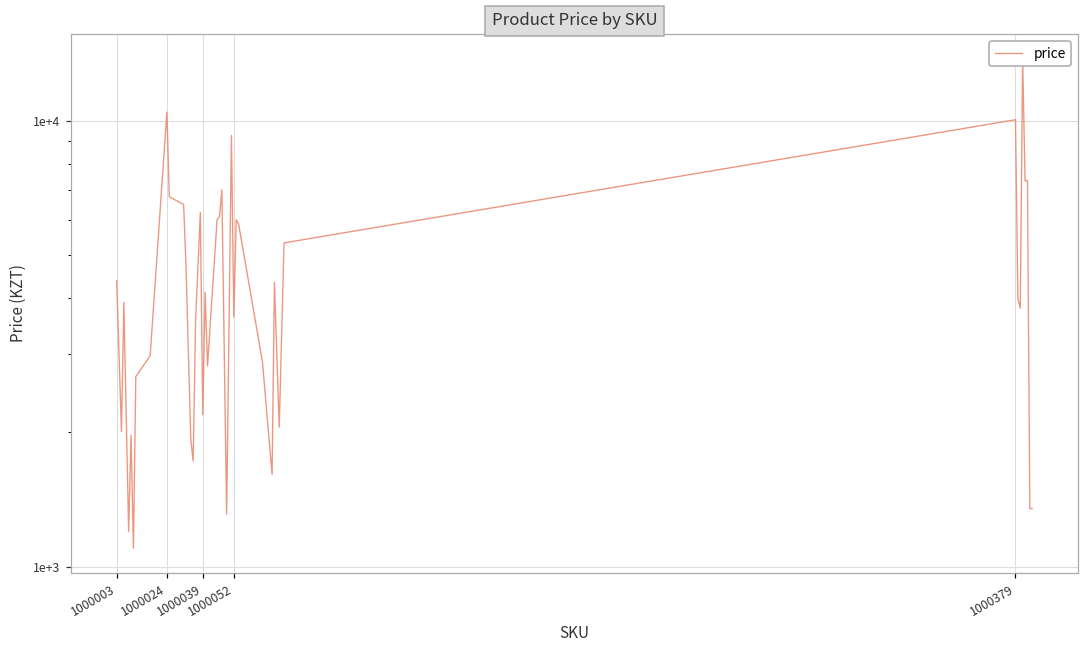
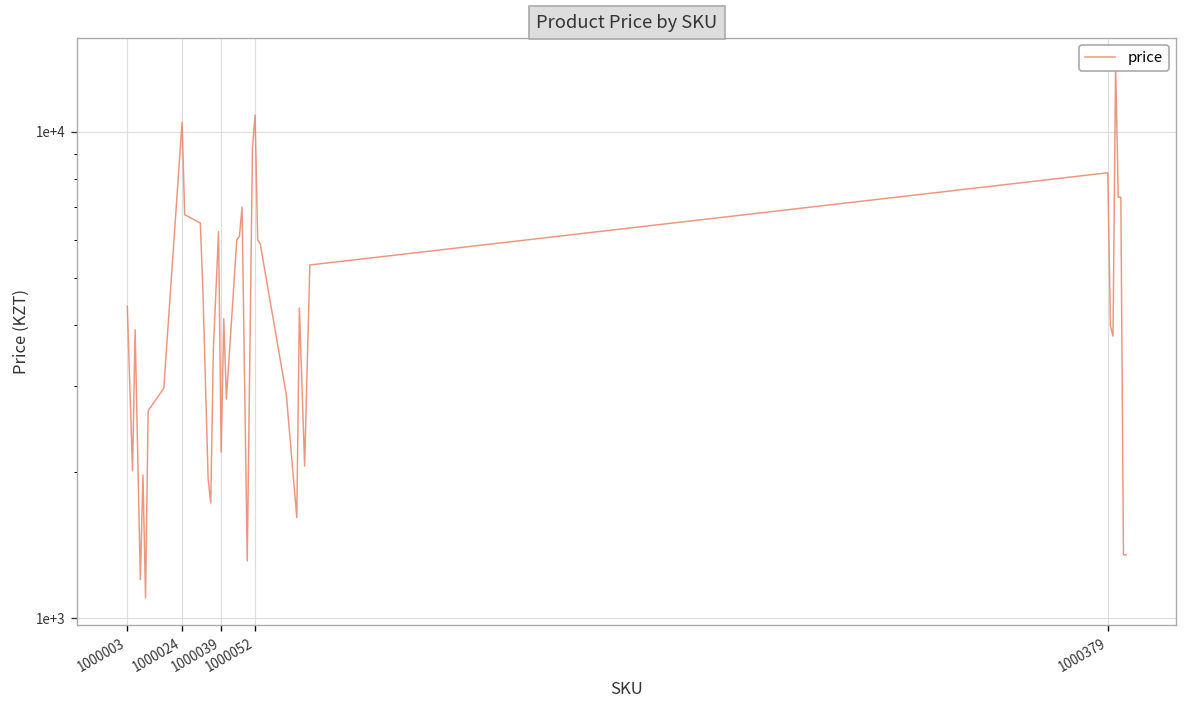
1000052: 3600 -> 10800
1000379: 10000 -> 8200
